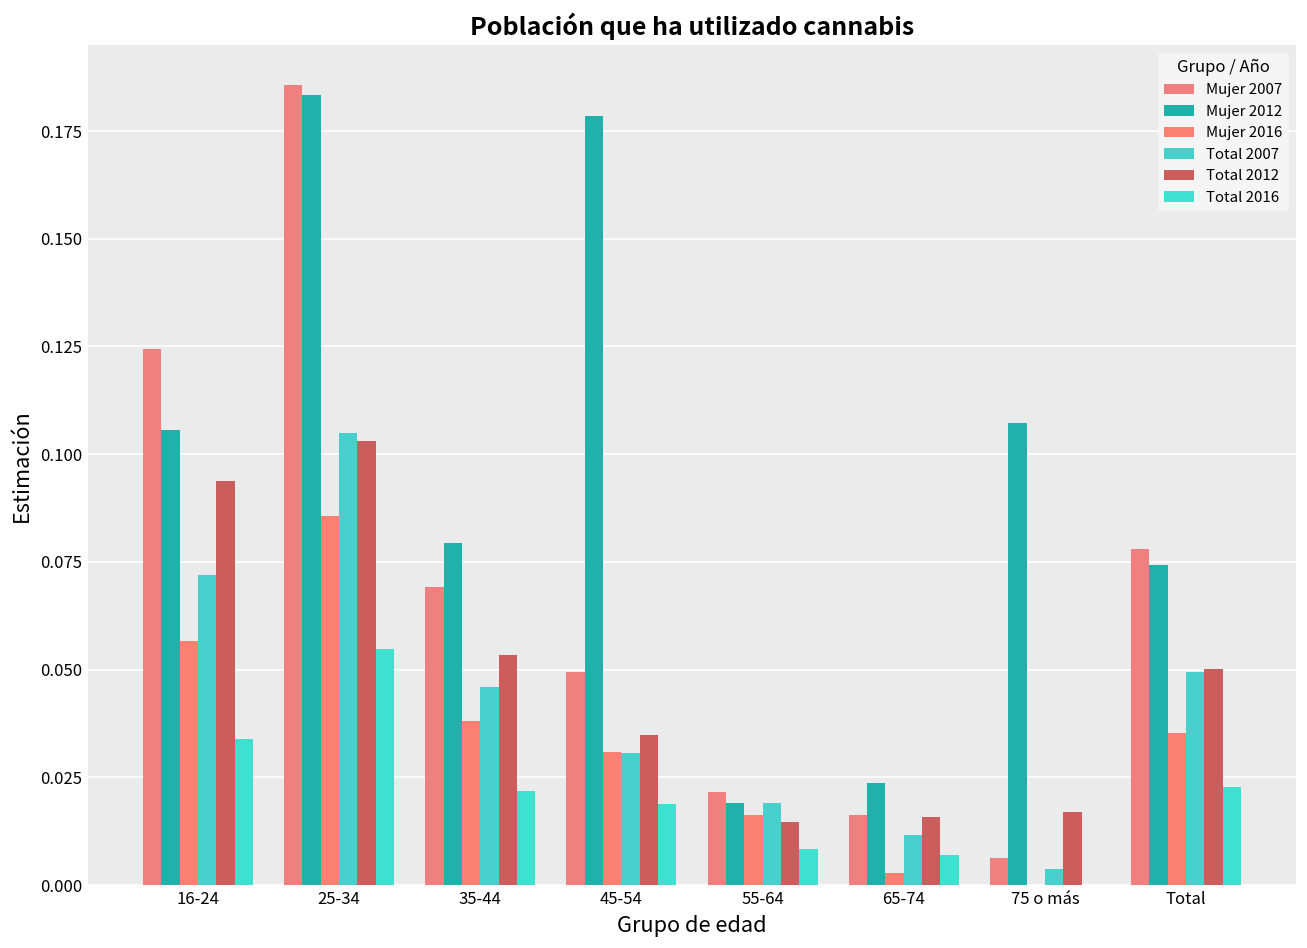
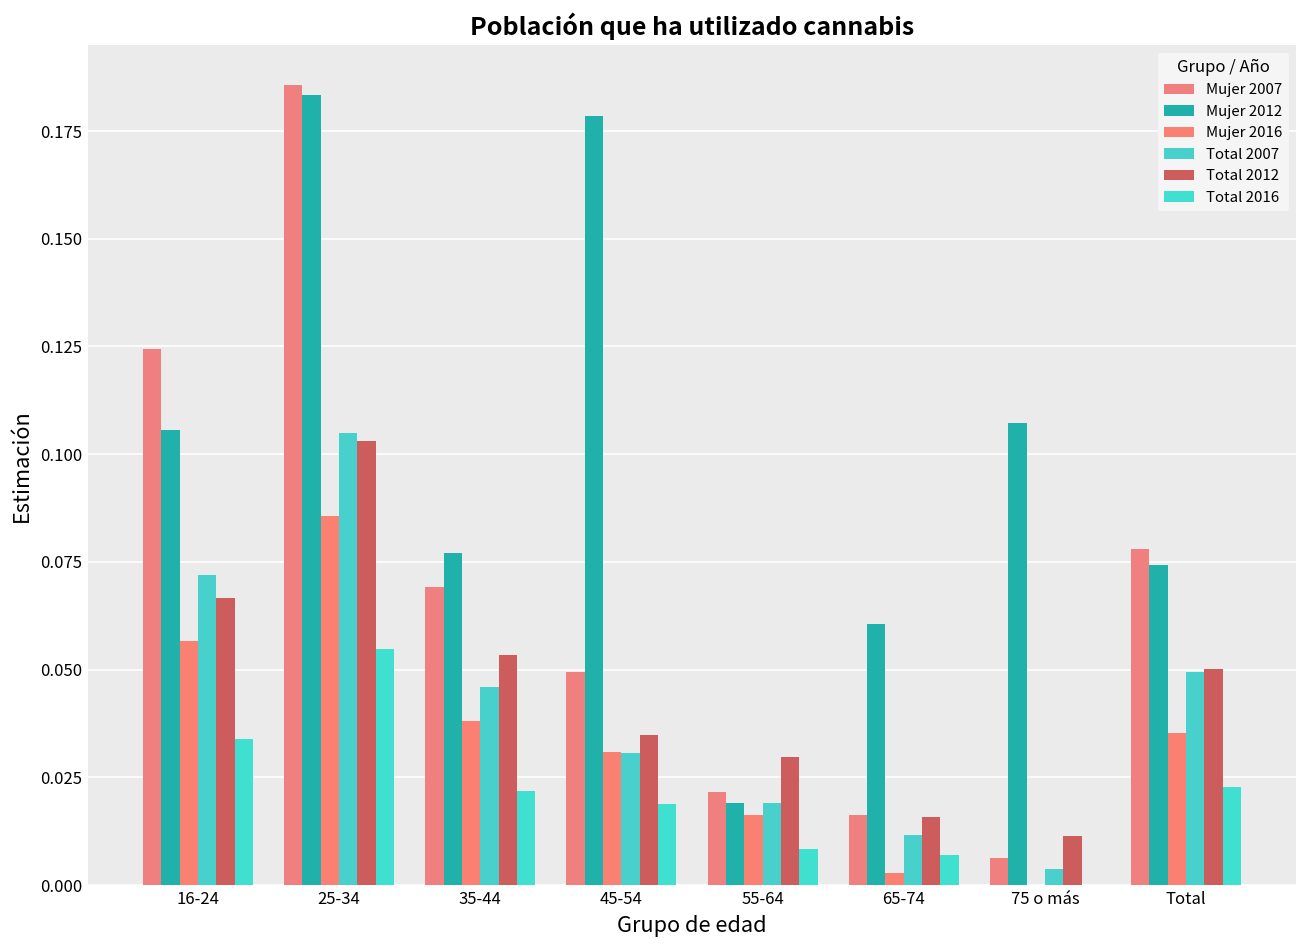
Total 2012, 16-24: 0.094 -> 0.067
Mujer 2012, 35-44: 0.079 -> 0.077
Total 2012, 55-64: 0.015 -> 0.030
Mujer 2012, 65-74: 0.024 -> 0.061
Total 2012, 75 o más: 0.017 -> 0.012
